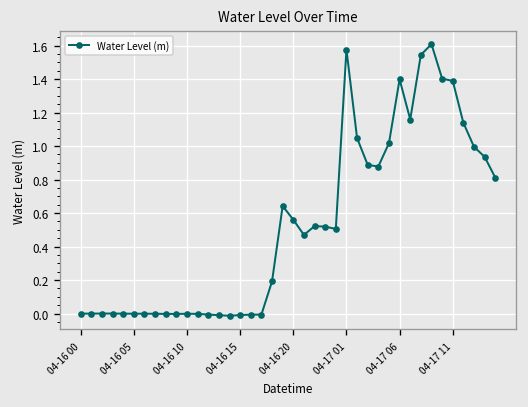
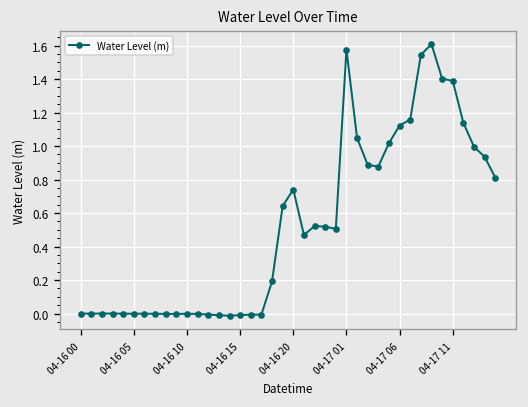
04-16 20: 0.56 -> 0.74
04-17 06: 1.40 -> 1.12
